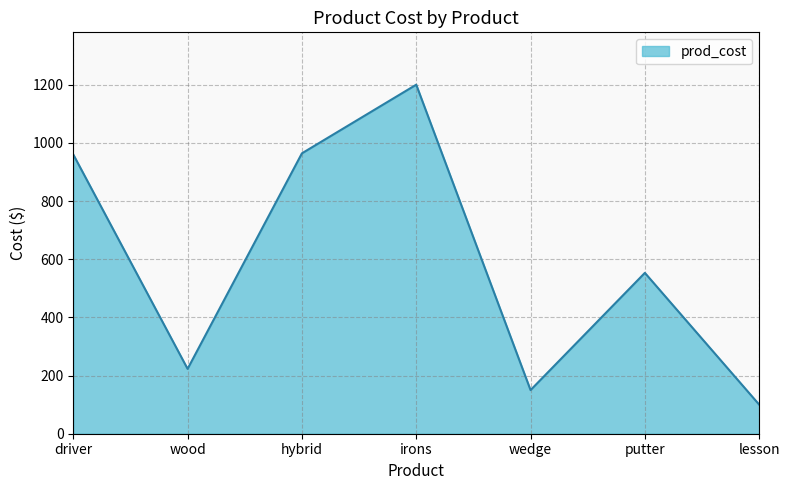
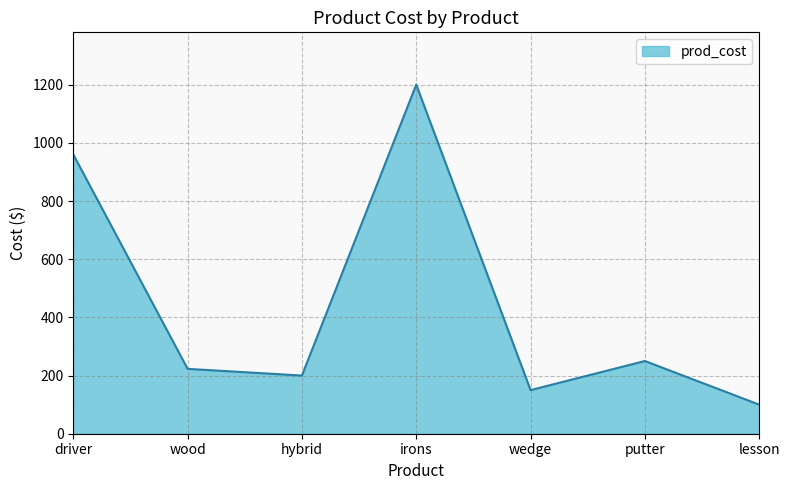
hybrid: 960 -> 200
putter: 550 -> 250
